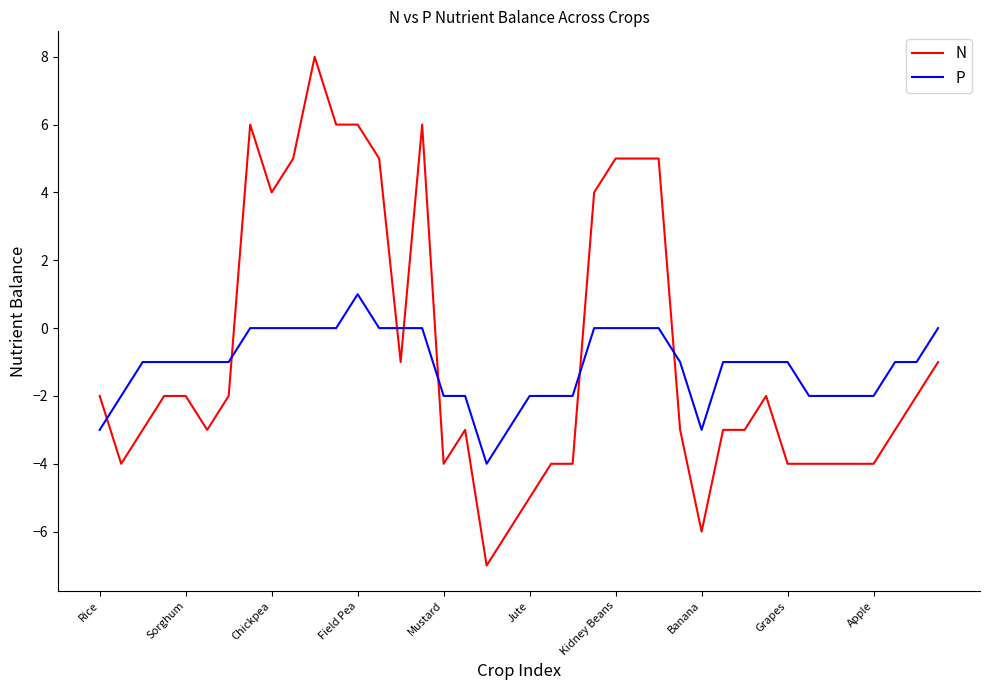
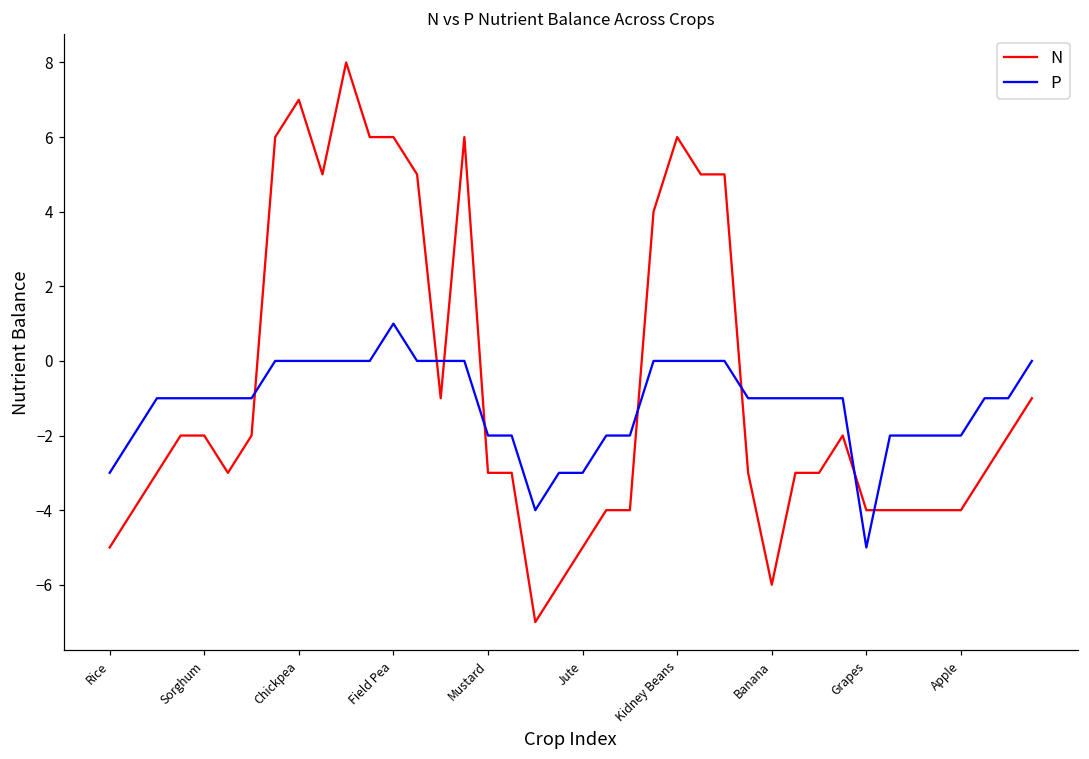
N, Rice: -2 -> -5
N, Chickpea: 4 -> 7
N, Mustard: -4 -> -3
P, Jute: -2 -> -3
N, Kidney Beans: 5 -> 6
P, Banana: -3 -> -1
P, Grapes: -1 -> -5
